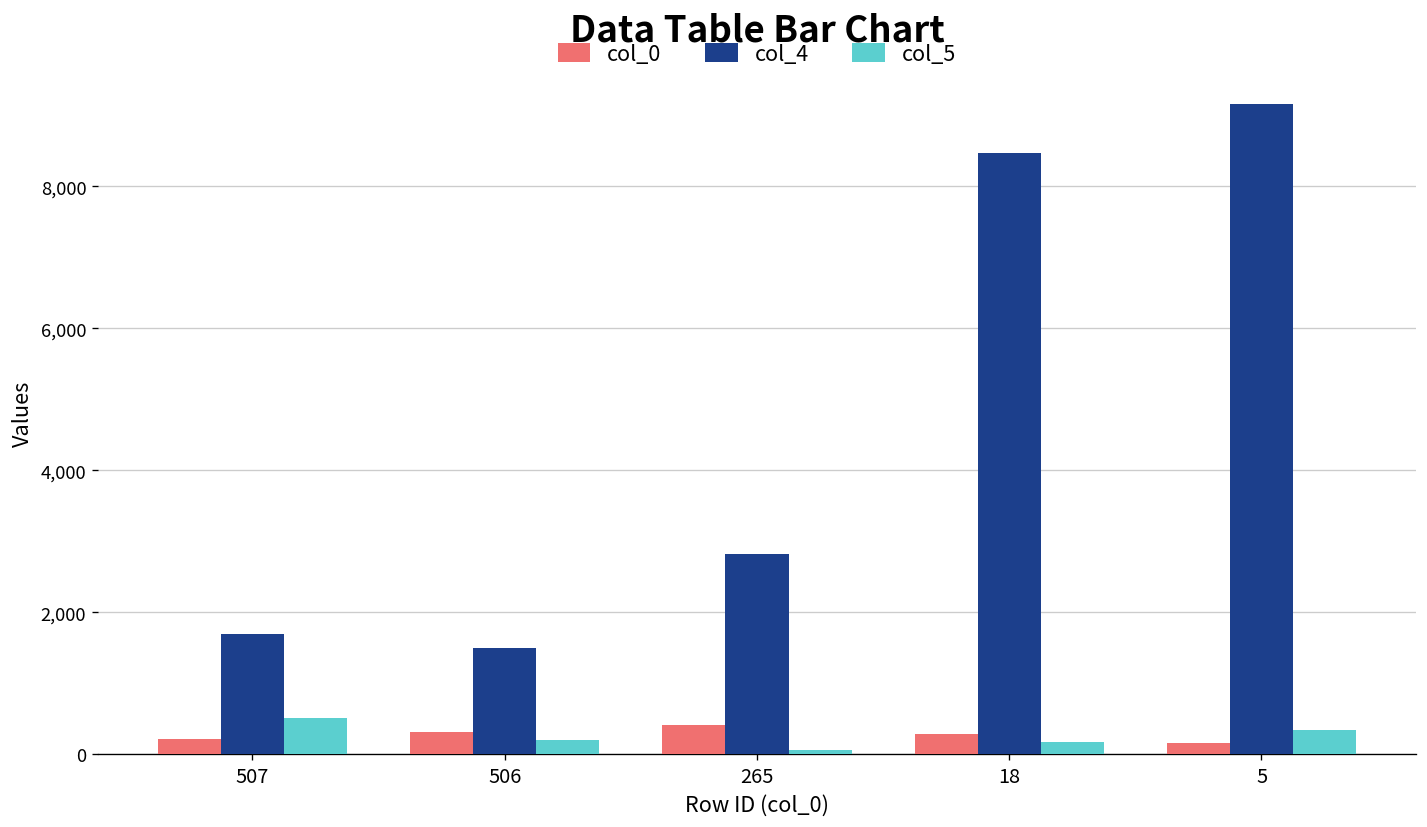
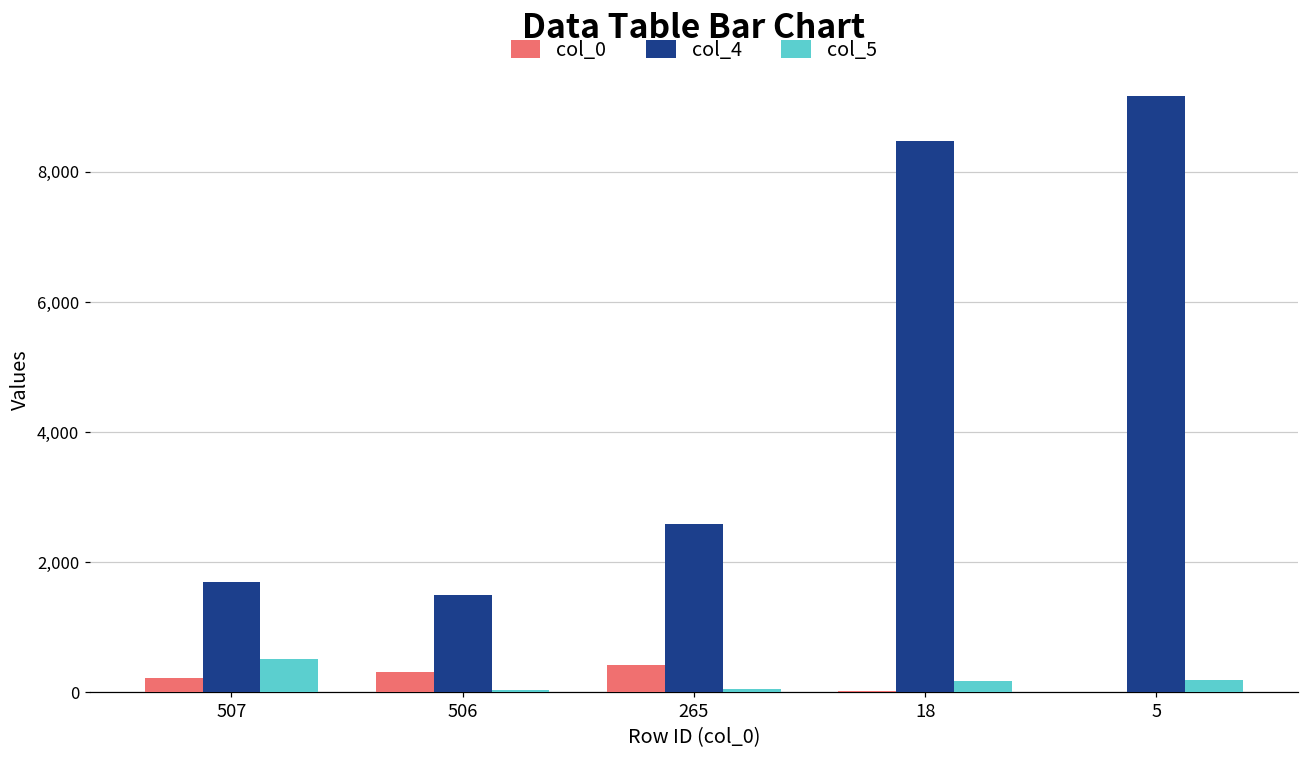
col_5, 506: 200 -> 0
col_4, 265: 2,800 -> 2,600
col_0, 18: 300 -> 0
col_0, 5: 200 -> 0
col_5, 5: 300 -> 200
